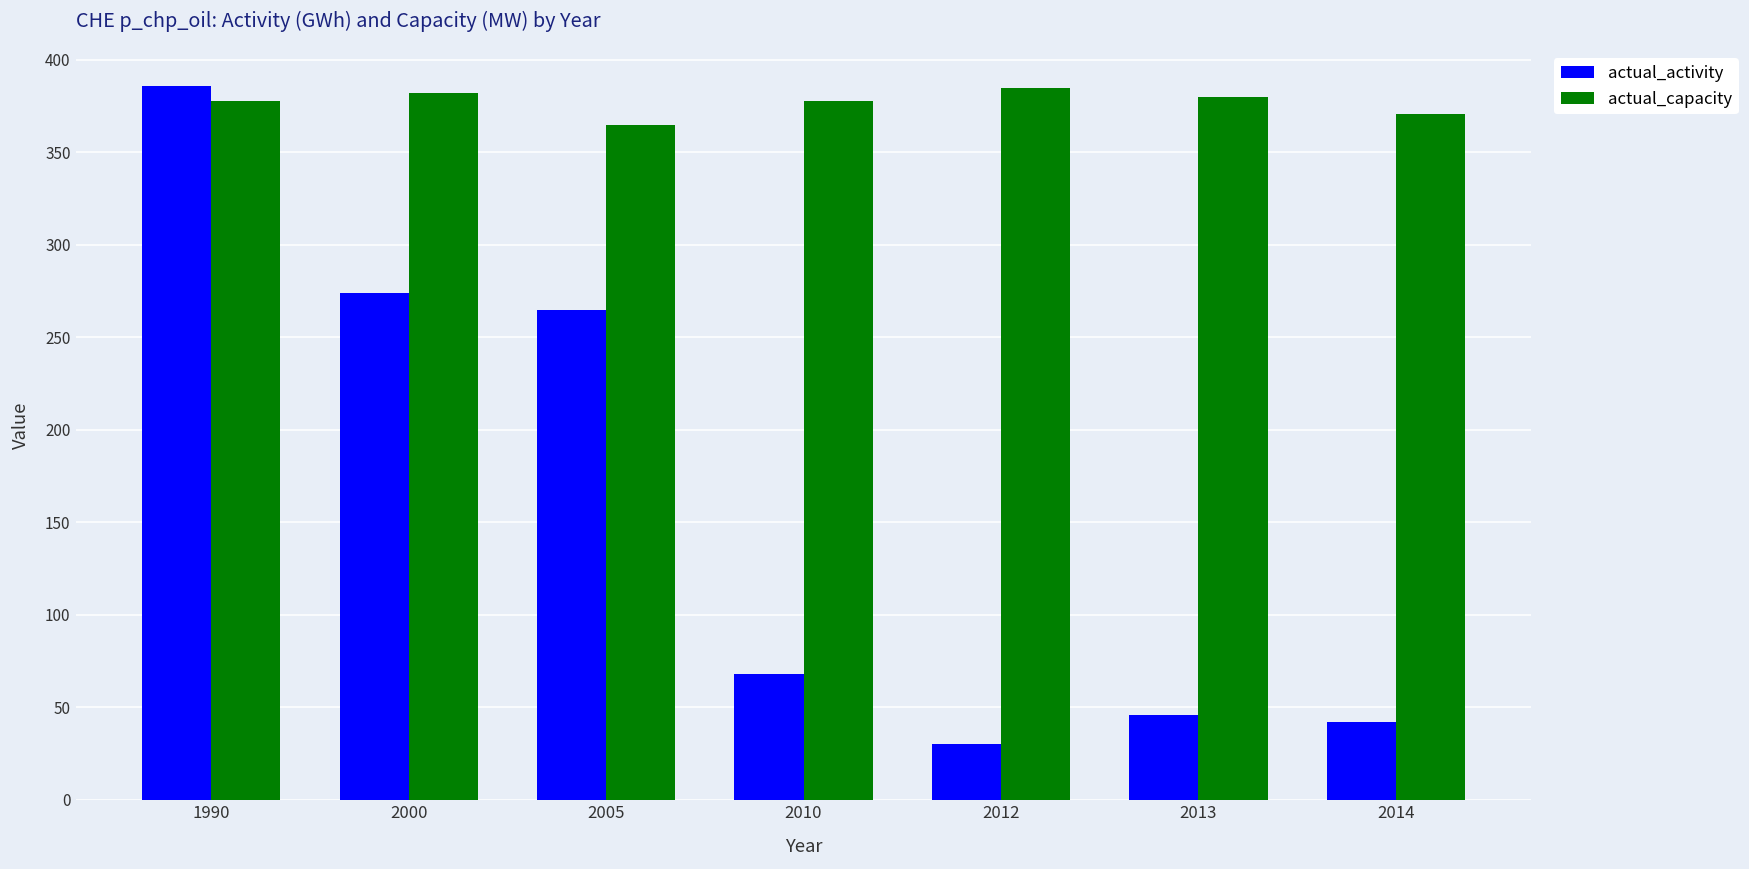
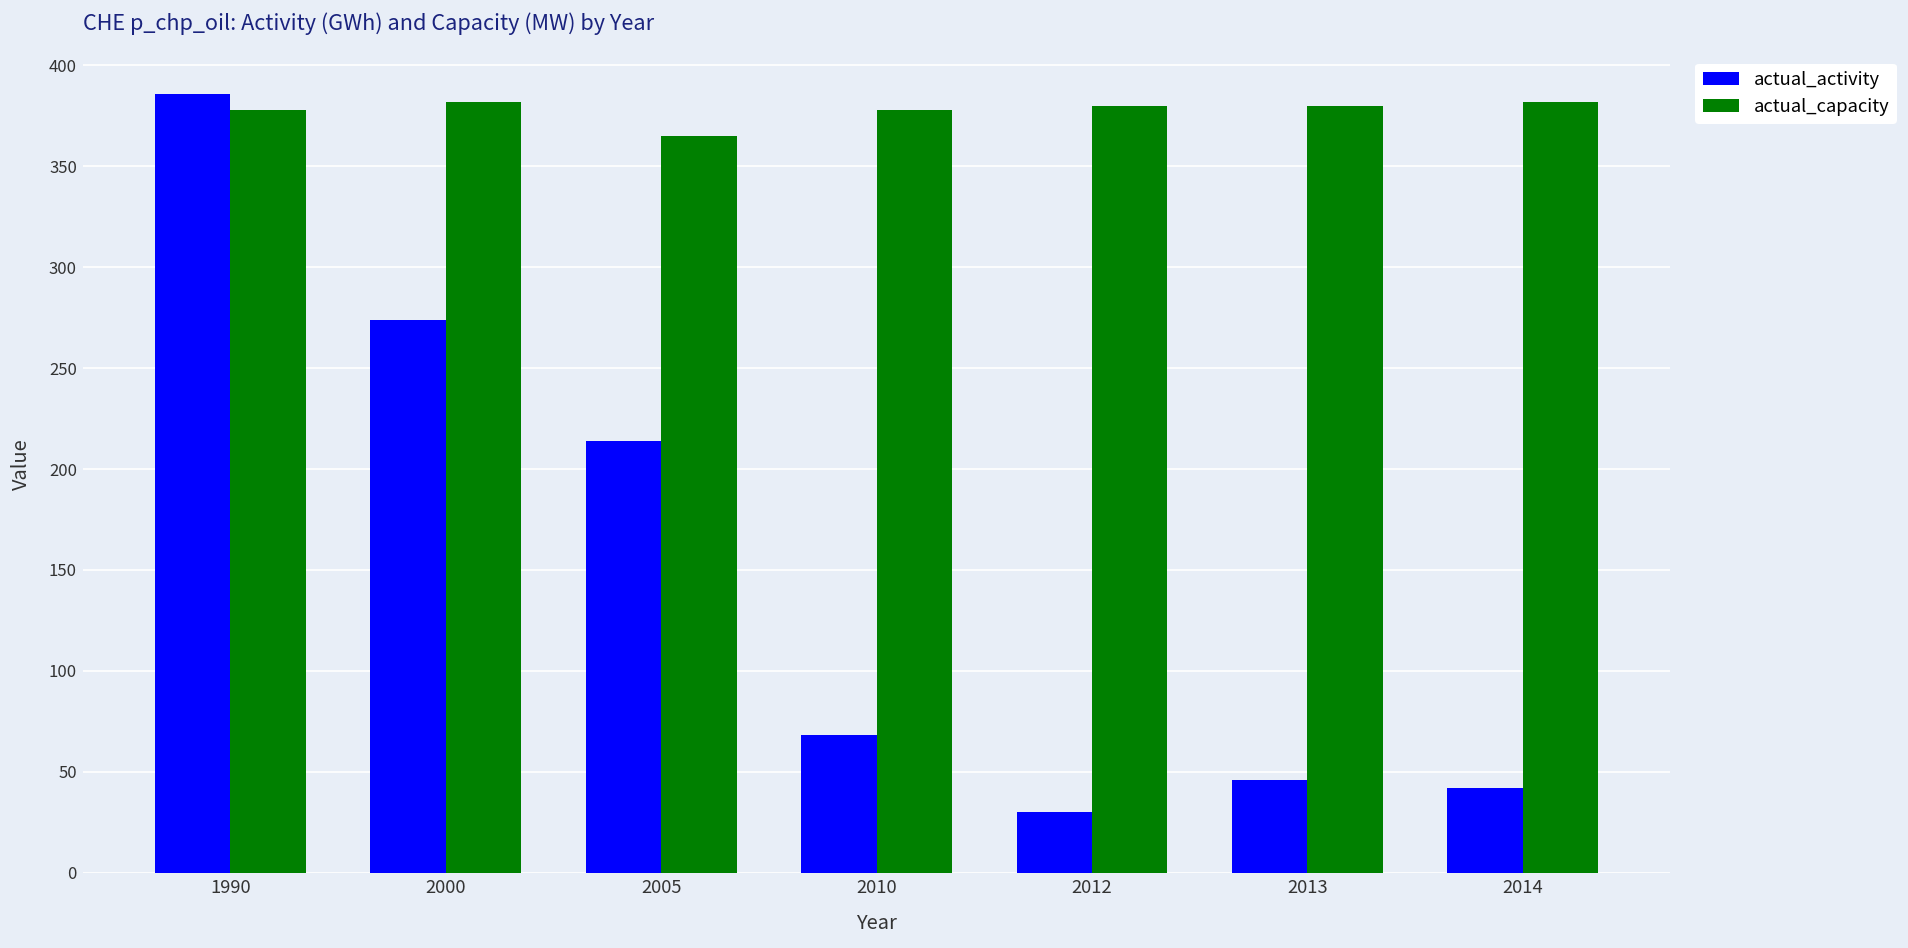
actual_activity, 2005: 265 -> 214
actual_capacity, 2012: 385 -> 380
actual_capacity, 2014: 371 -> 382
